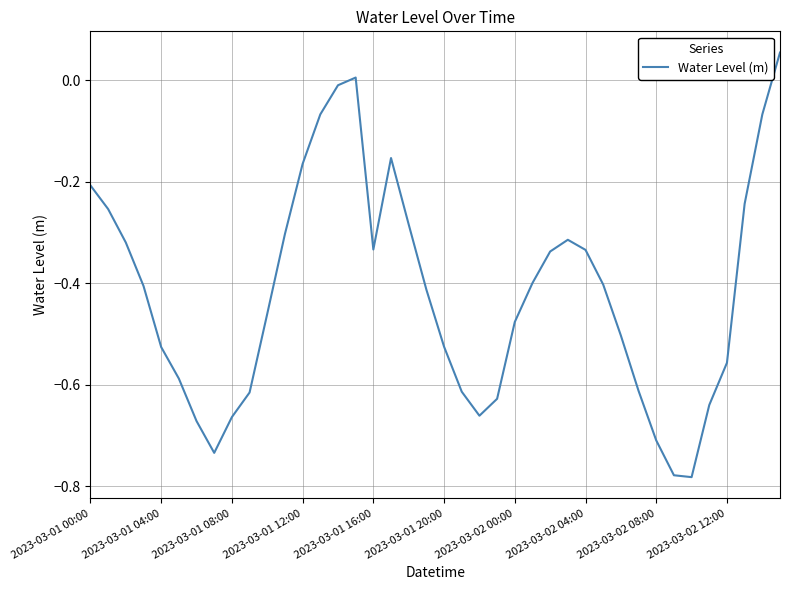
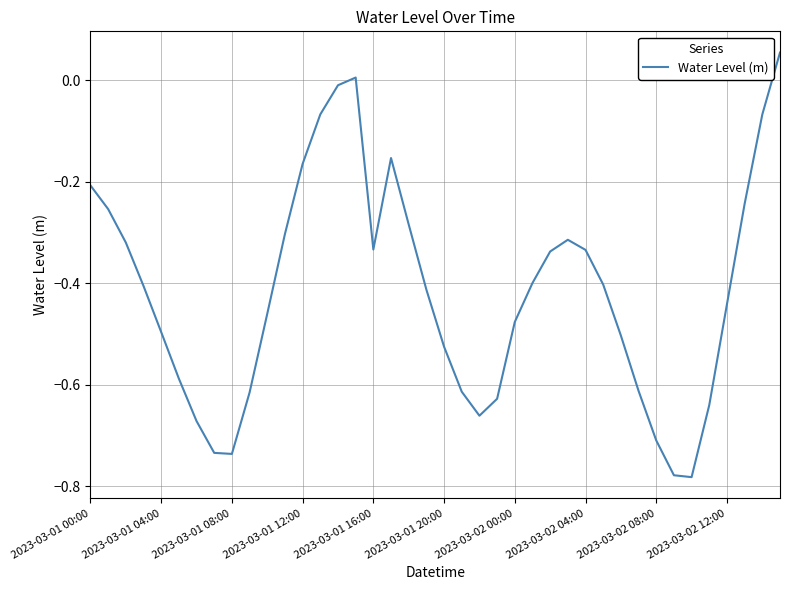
2023-03-01 04:00: -0.53 -> -0.50
2023-03-01 08:00: -0.66 -> -0.74
2023-03-02 12:00: -0.56 -> -0.44
